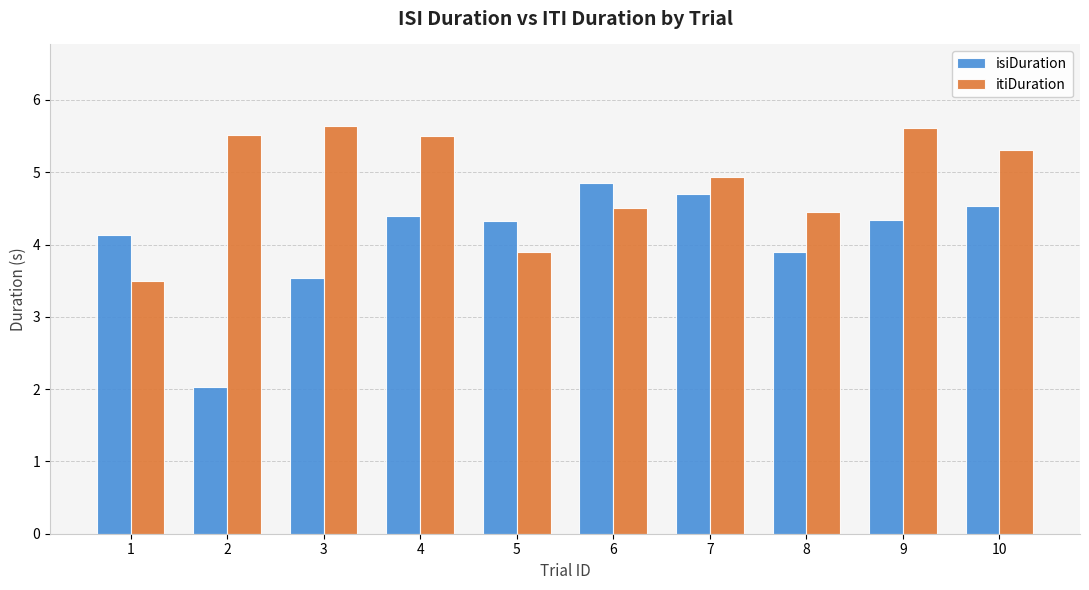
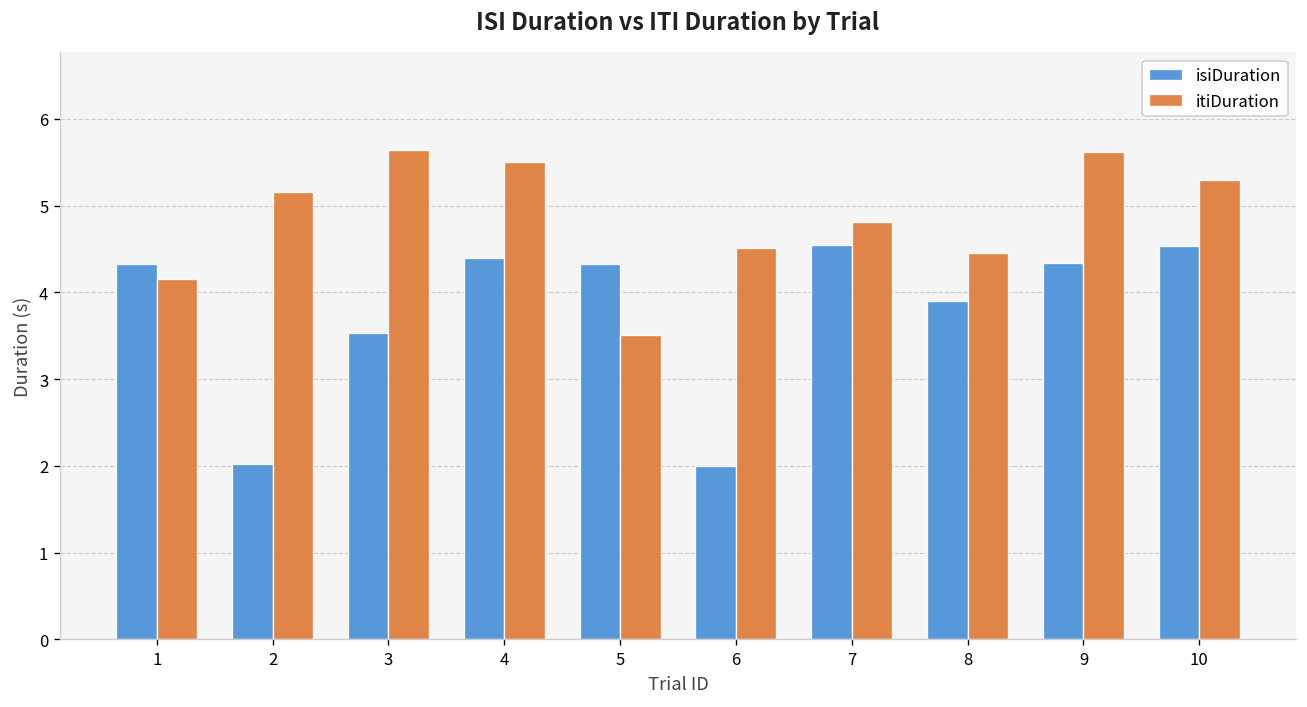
isiDuration, 1: 4.1 -> 4.3
itiDuration, 1: 3.5 -> 4.2
itiDuration, 2: 5.5 -> 5.2
itiDuration, 5: 3.9 -> 3.5
isiDuration, 6: 4.9 -> 2.0
isiDuration, 7: 4.7 -> 4.6
itiDuration, 7: 4.9 -> 4.8
